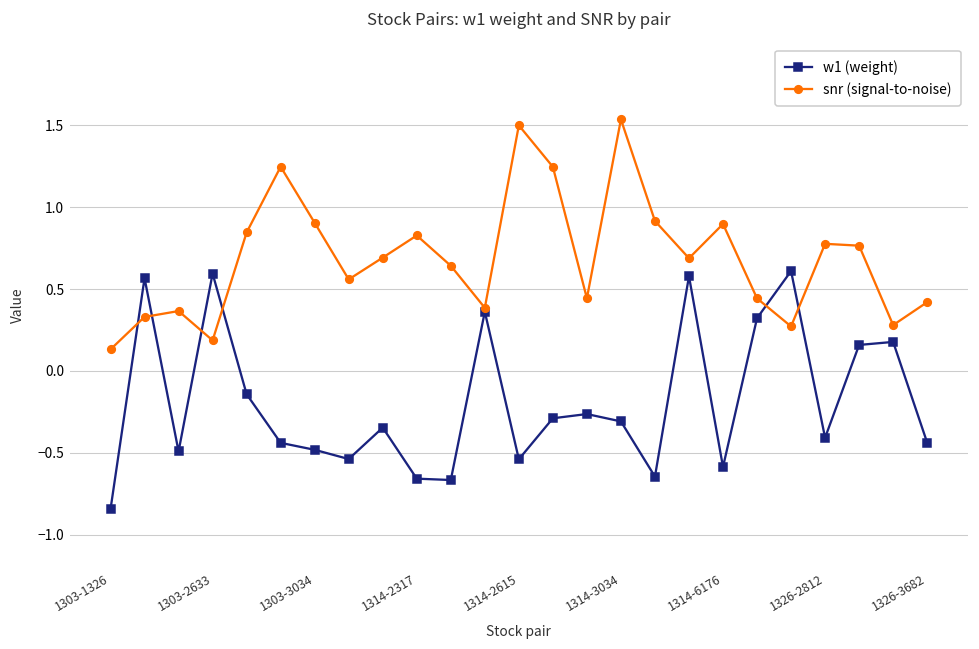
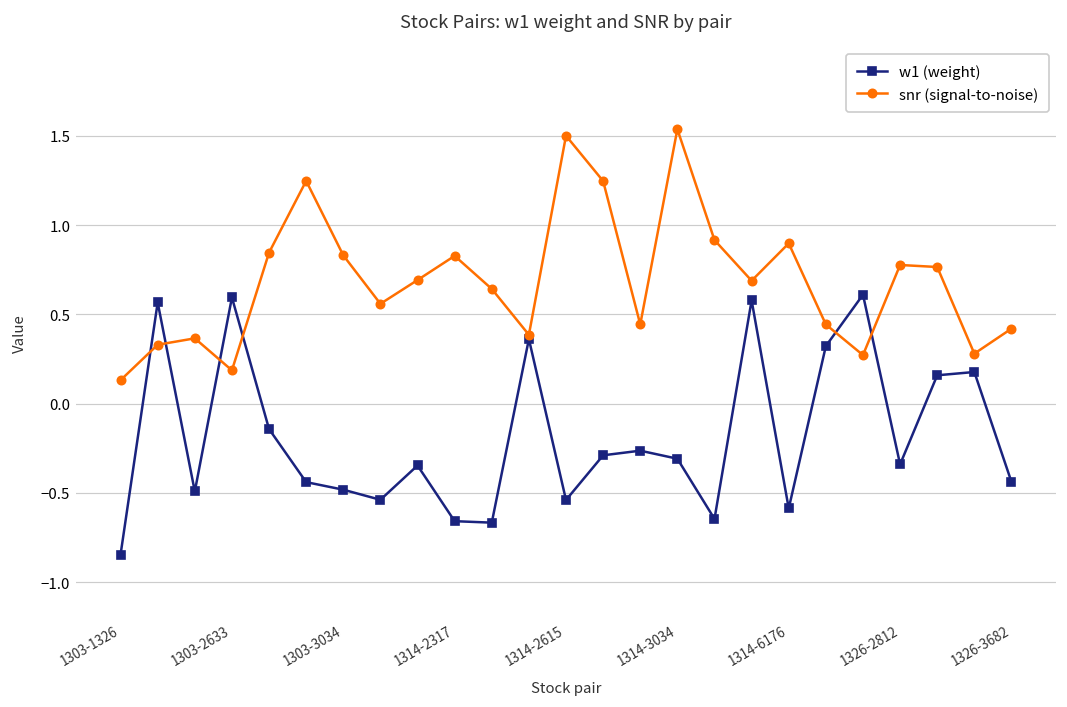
snr (signal-to-noise), 1303-3034: 0.90 -> 0.83
w1 (weight), 1326-2812: -0.41 -> -0.34
